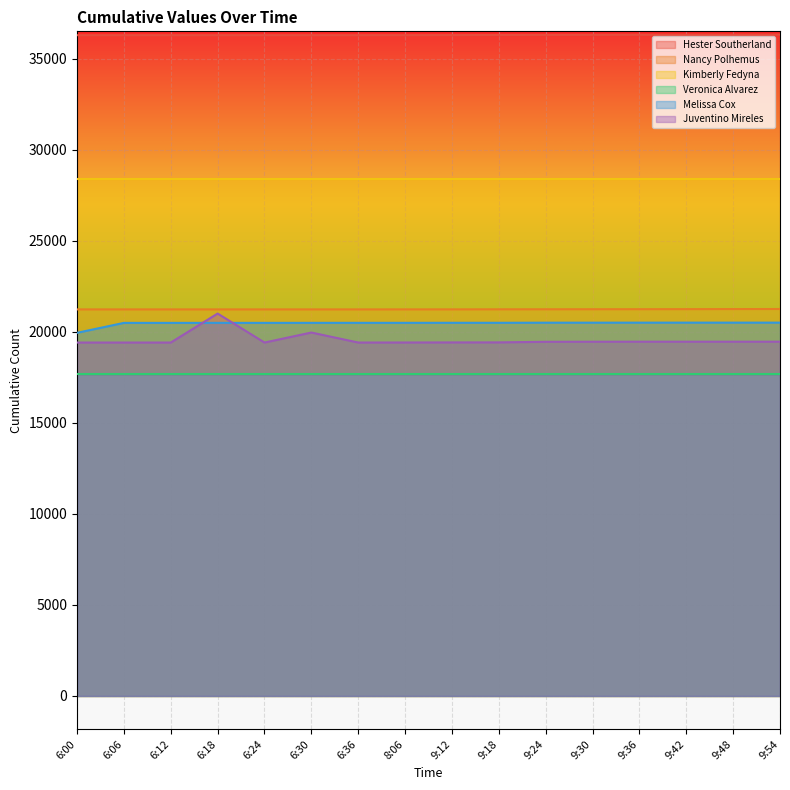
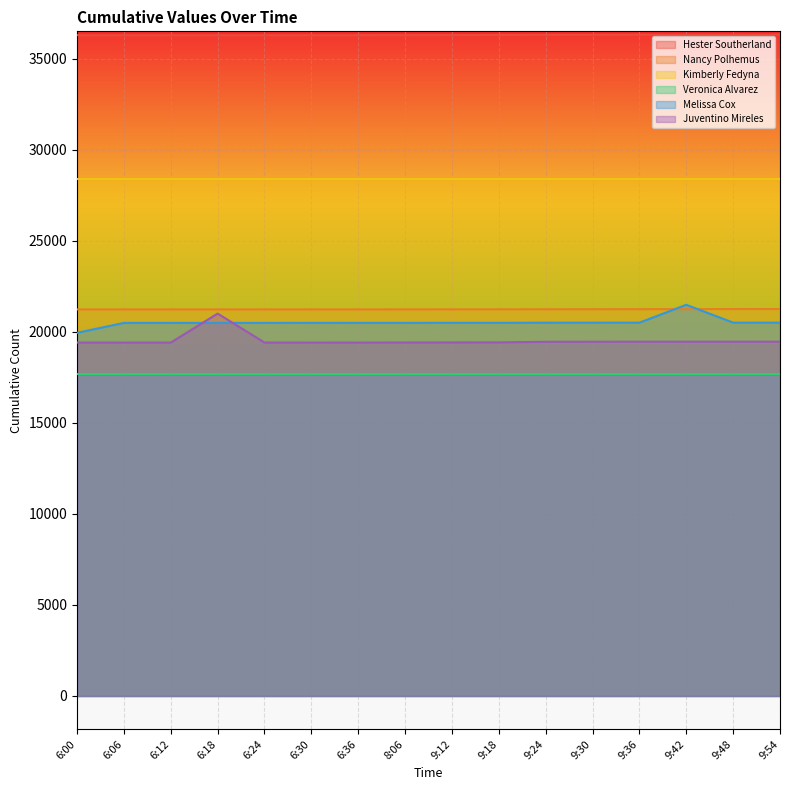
Juventino Mireles, 6:30: 20000 -> 19400
Melissa Cox, 9:42: 20500 -> 21500
